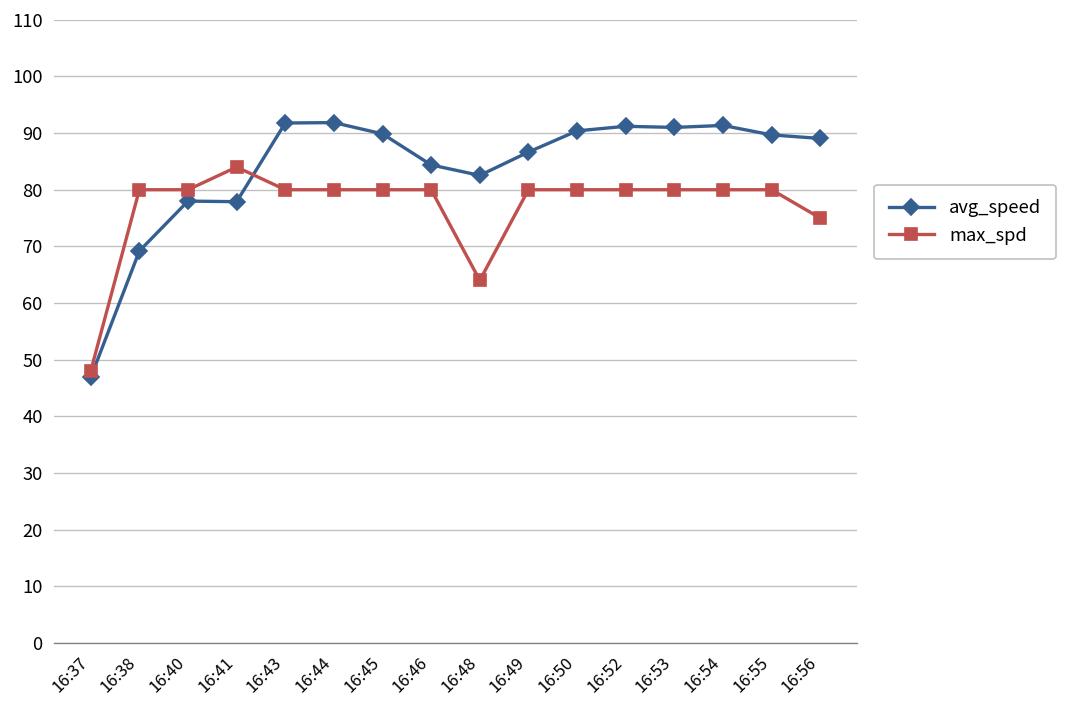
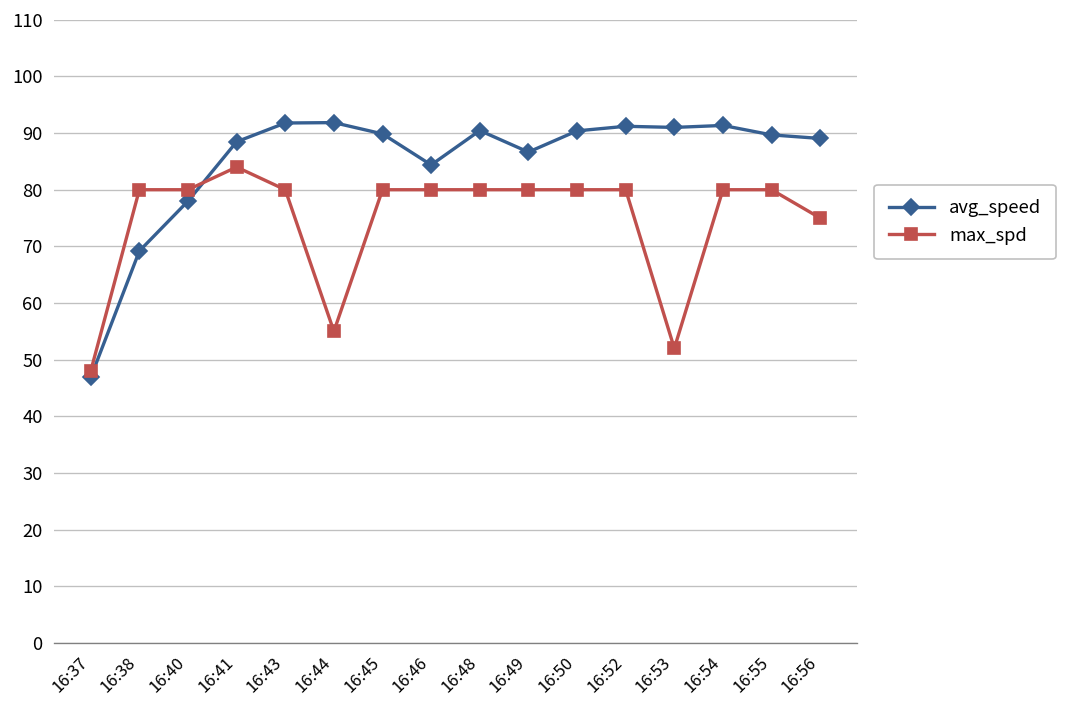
avg_speed, 16:41: 78 -> 88
max_spd, 16:44: 80 -> 55
avg_speed, 16:48: 83 -> 90
max_spd, 16:48: 64 -> 80
max_spd, 16:53: 80 -> 52
